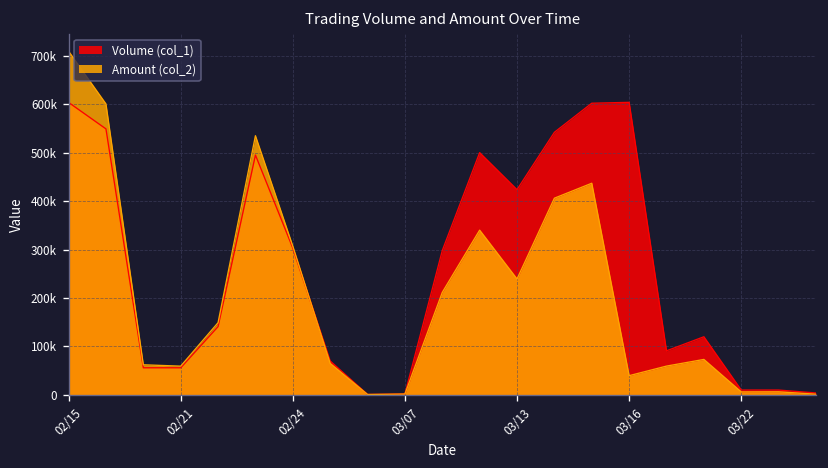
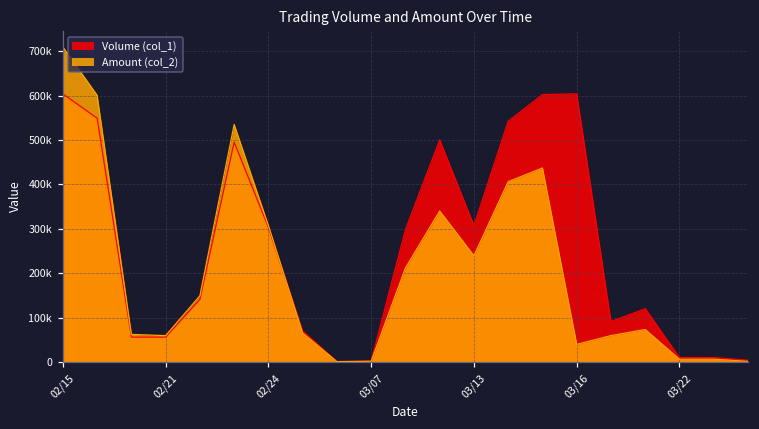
Volume (col_1), 03/13: 420000 -> 310000
